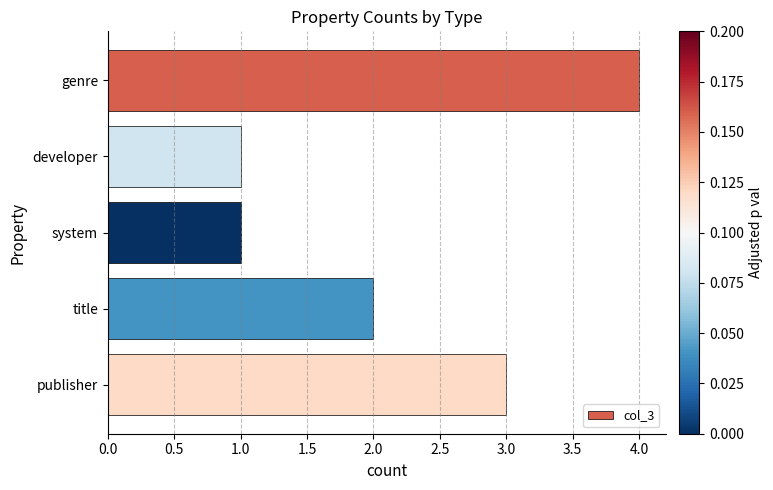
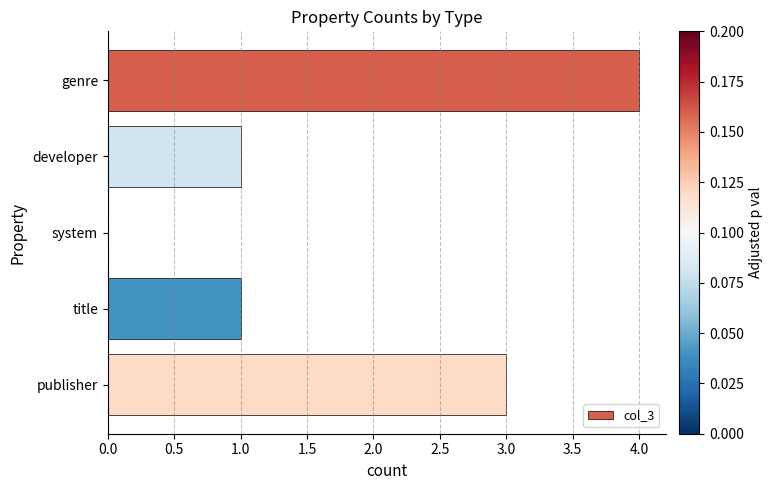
system: 1 -> 0
title: 2 -> 1
